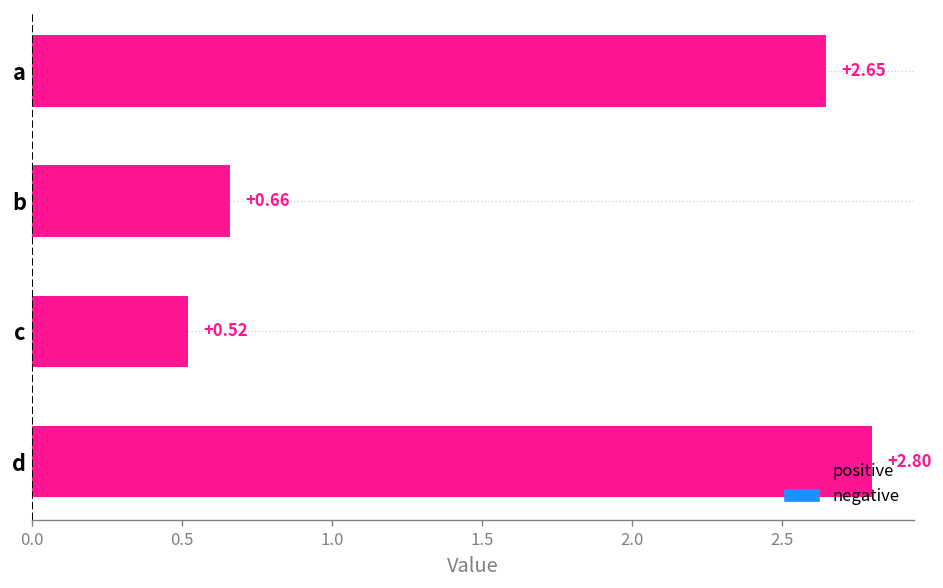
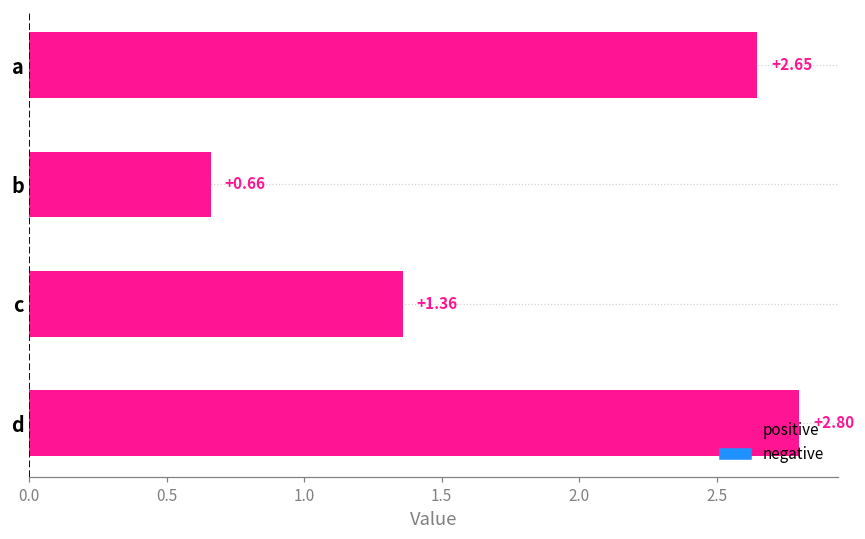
c: +0.52 -> +1.36
